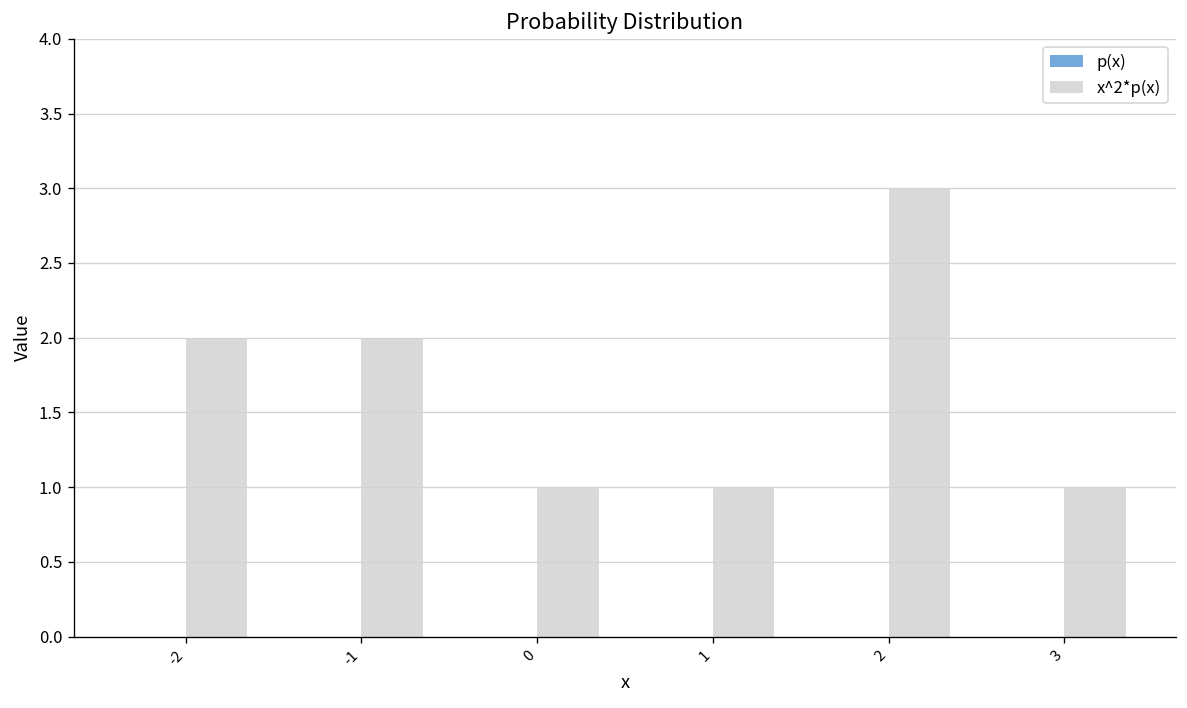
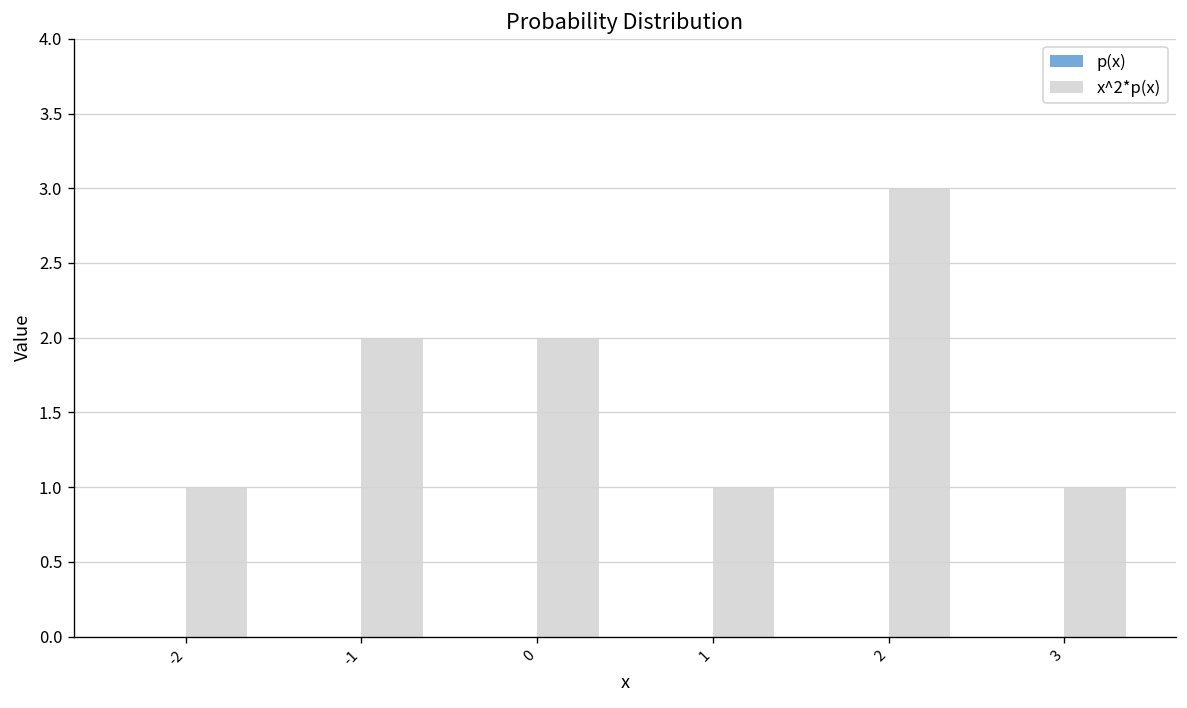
x^2*p(x), -2: 2 -> 1
x^2*p(x), 0: 1 -> 2
